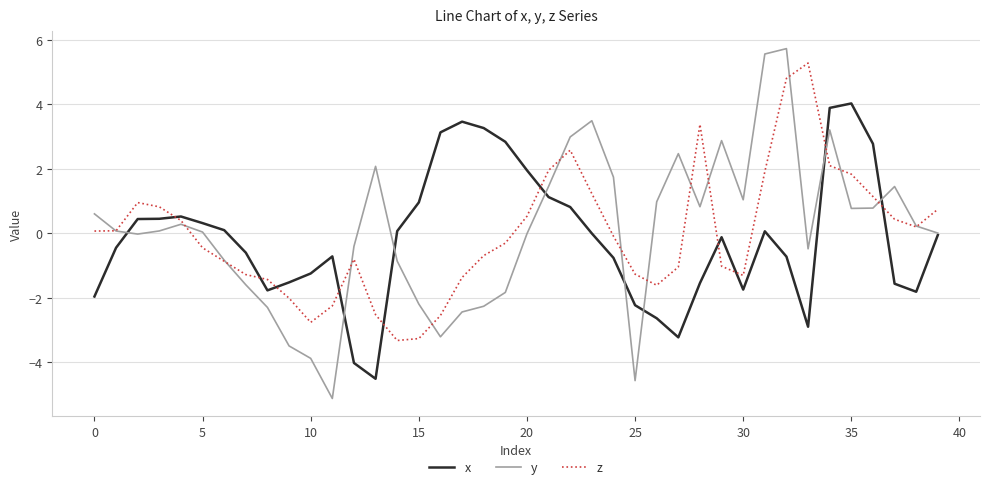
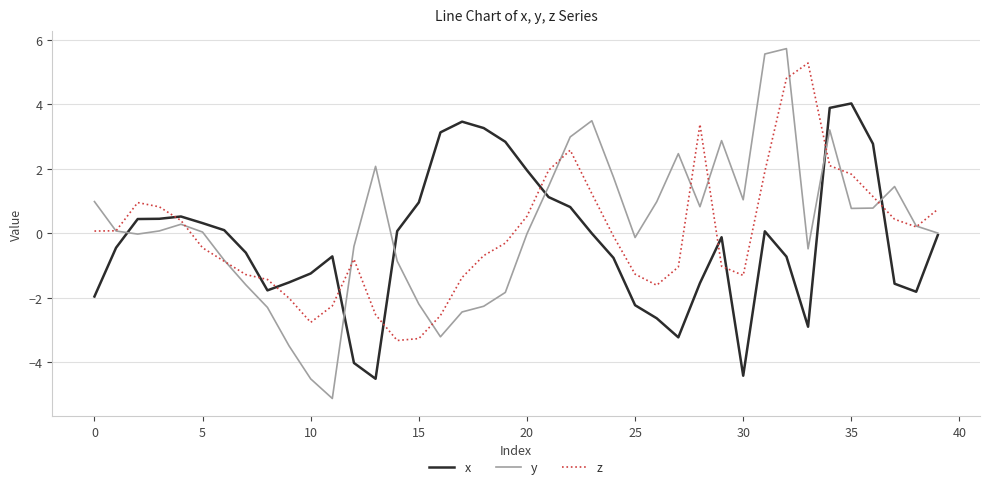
y, 0: 0.6 -> 1.0
y, 10: -3.9 -> -4.5
y, 25: -4.6 -> -0.1
x, 30: -1.7 -> -4.4
